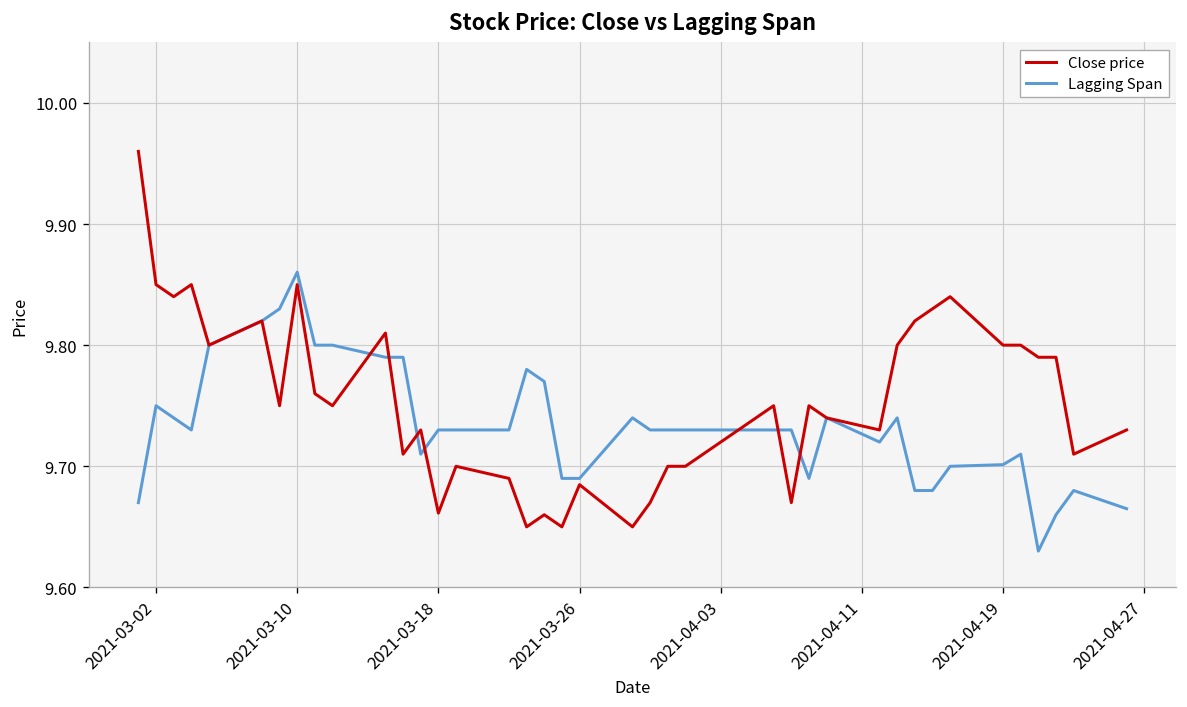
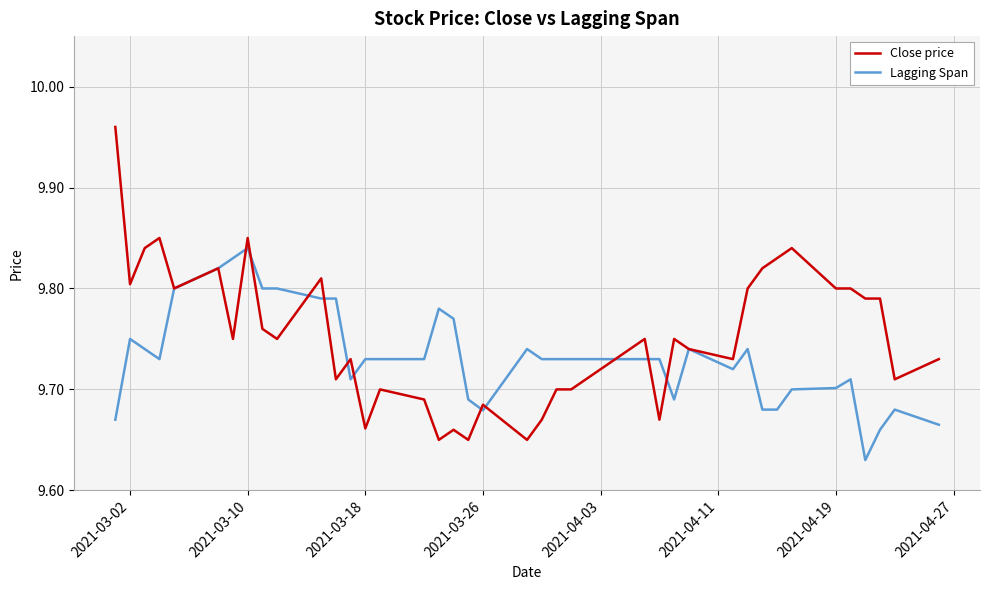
Close price, 2021-03-02: 9.850 -> 9.804
Lagging Span, 2021-03-10: 9.860 -> 9.840
Lagging Span, 2021-03-26: 9.690 -> 9.679
